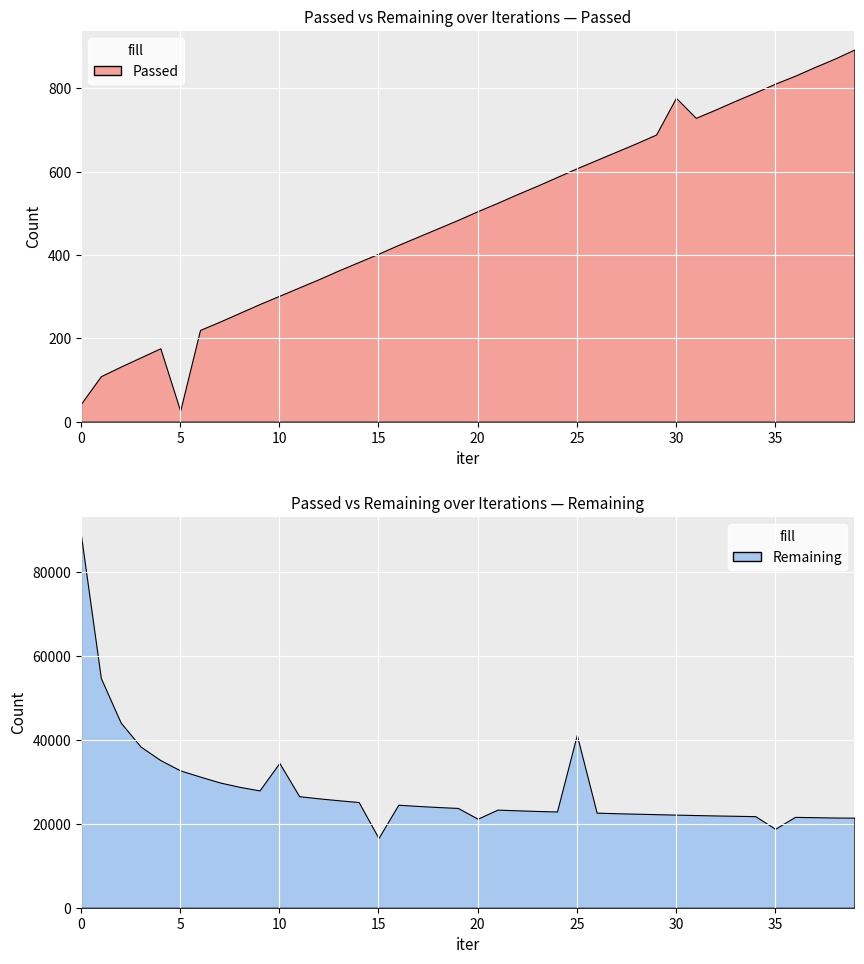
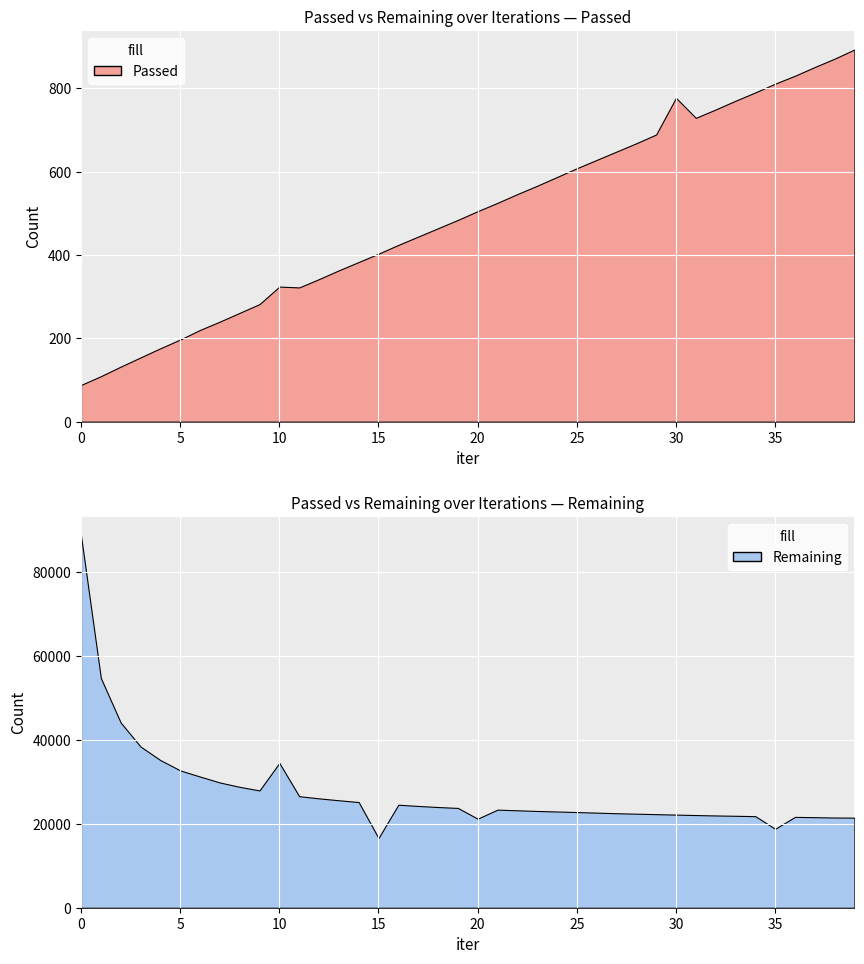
Passed vs Remaining over Iterations — Passed, 0: 40 -> 90
Passed vs Remaining over Iterations — Passed, 5: 30 -> 200
Passed vs Remaining over Iterations — Passed, 10: 300 -> 320
Passed vs Remaining over Iterations — Remaining, 25: 41000 -> 23000
